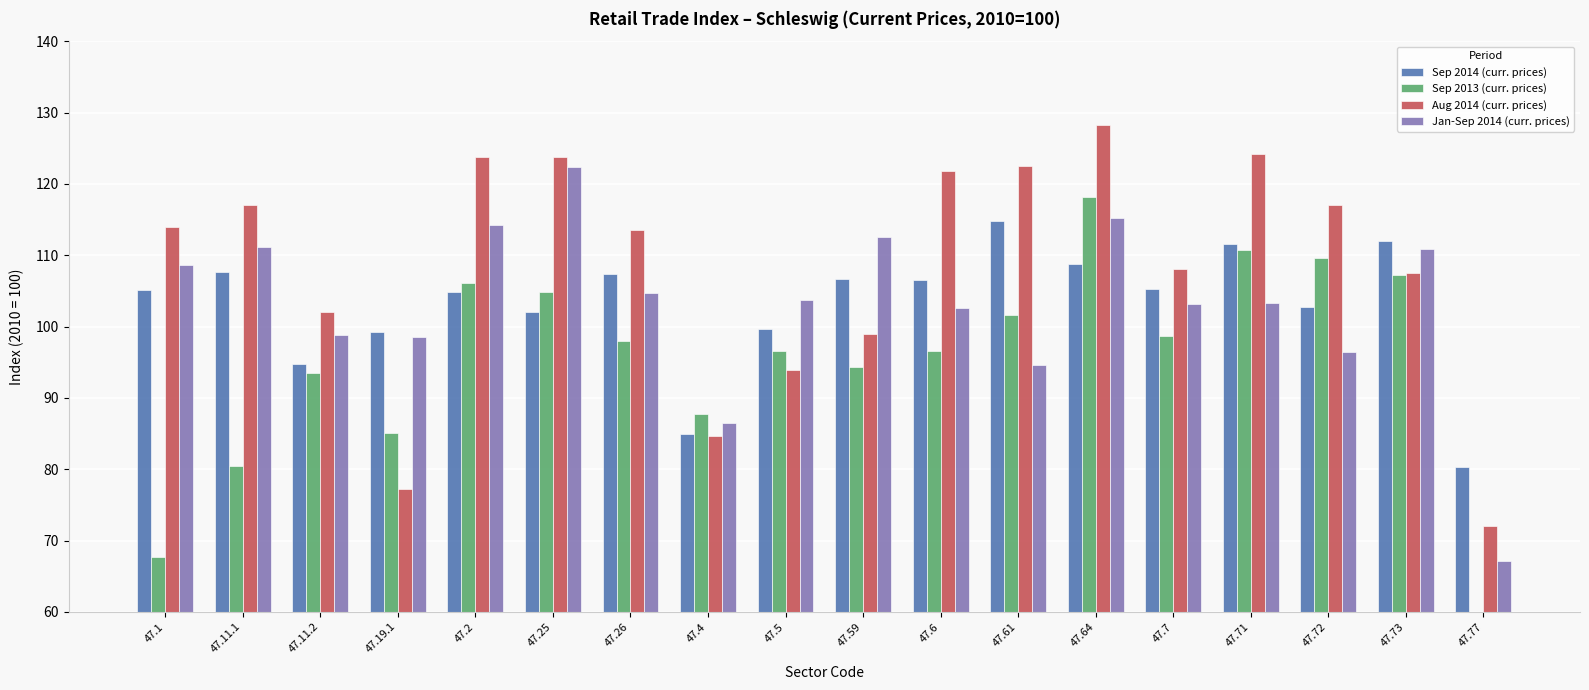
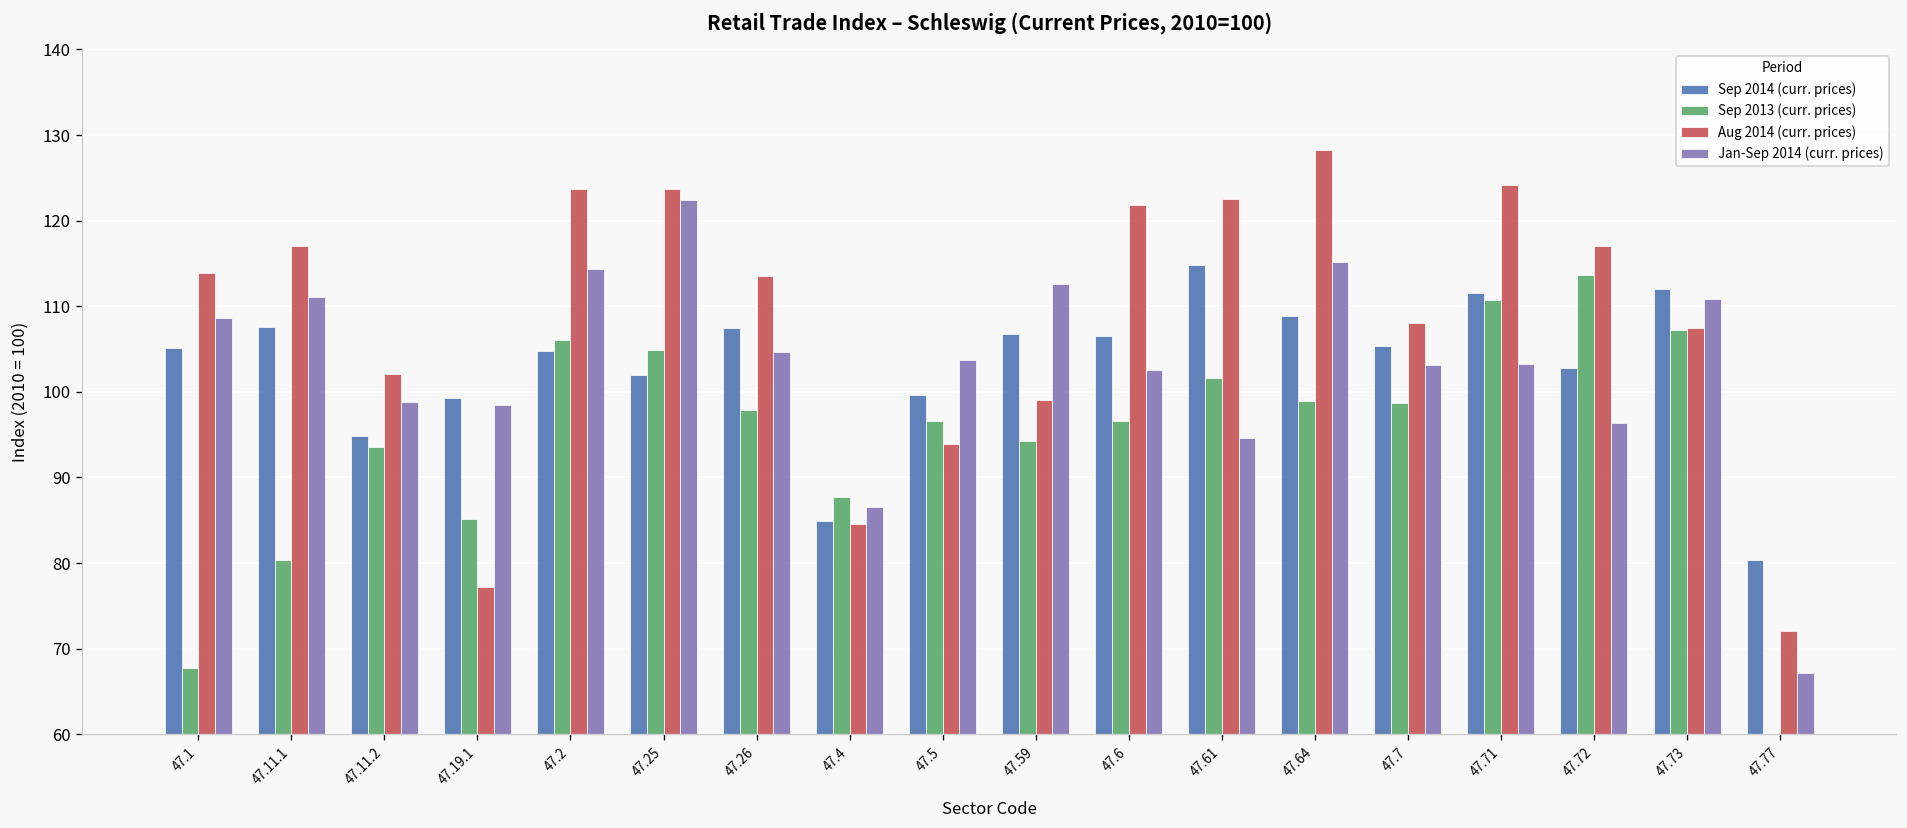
Sep 2013 (curr. prices), 47.64: 118 -> 99
Sep 2013 (curr. prices), 47.72: 110 -> 114
